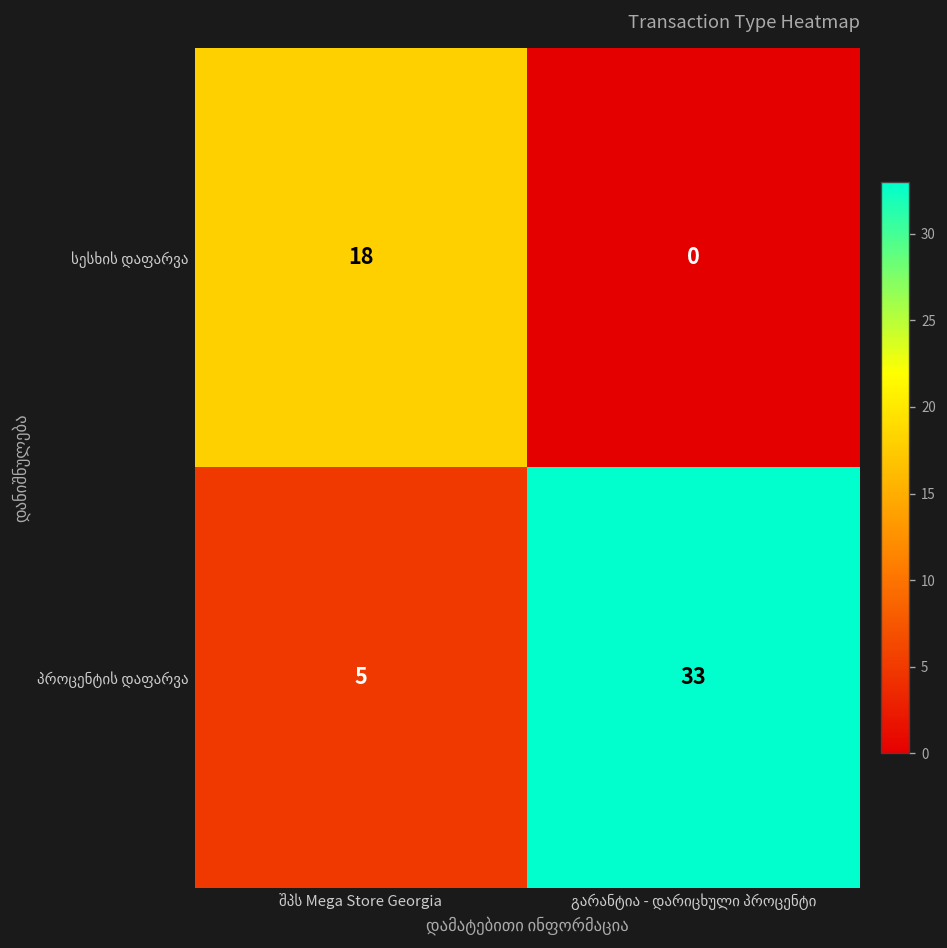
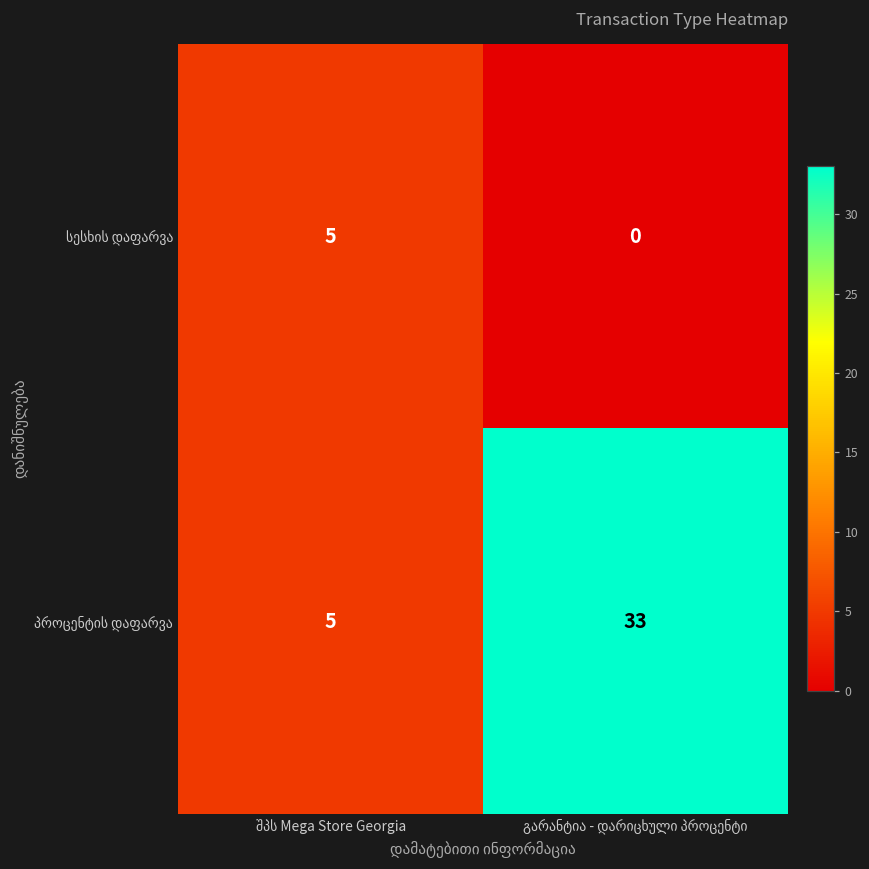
სესხის დაფარვა, შპს Mega Store Georgia: 18 -> 5
